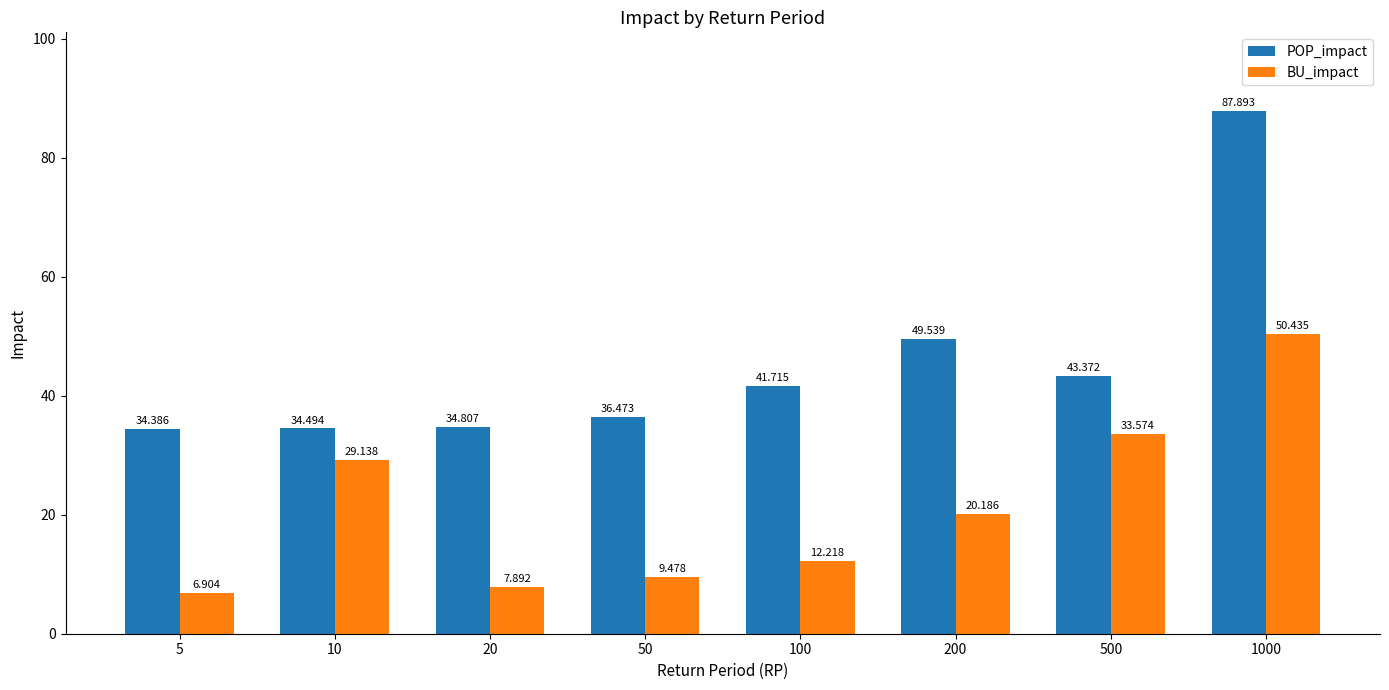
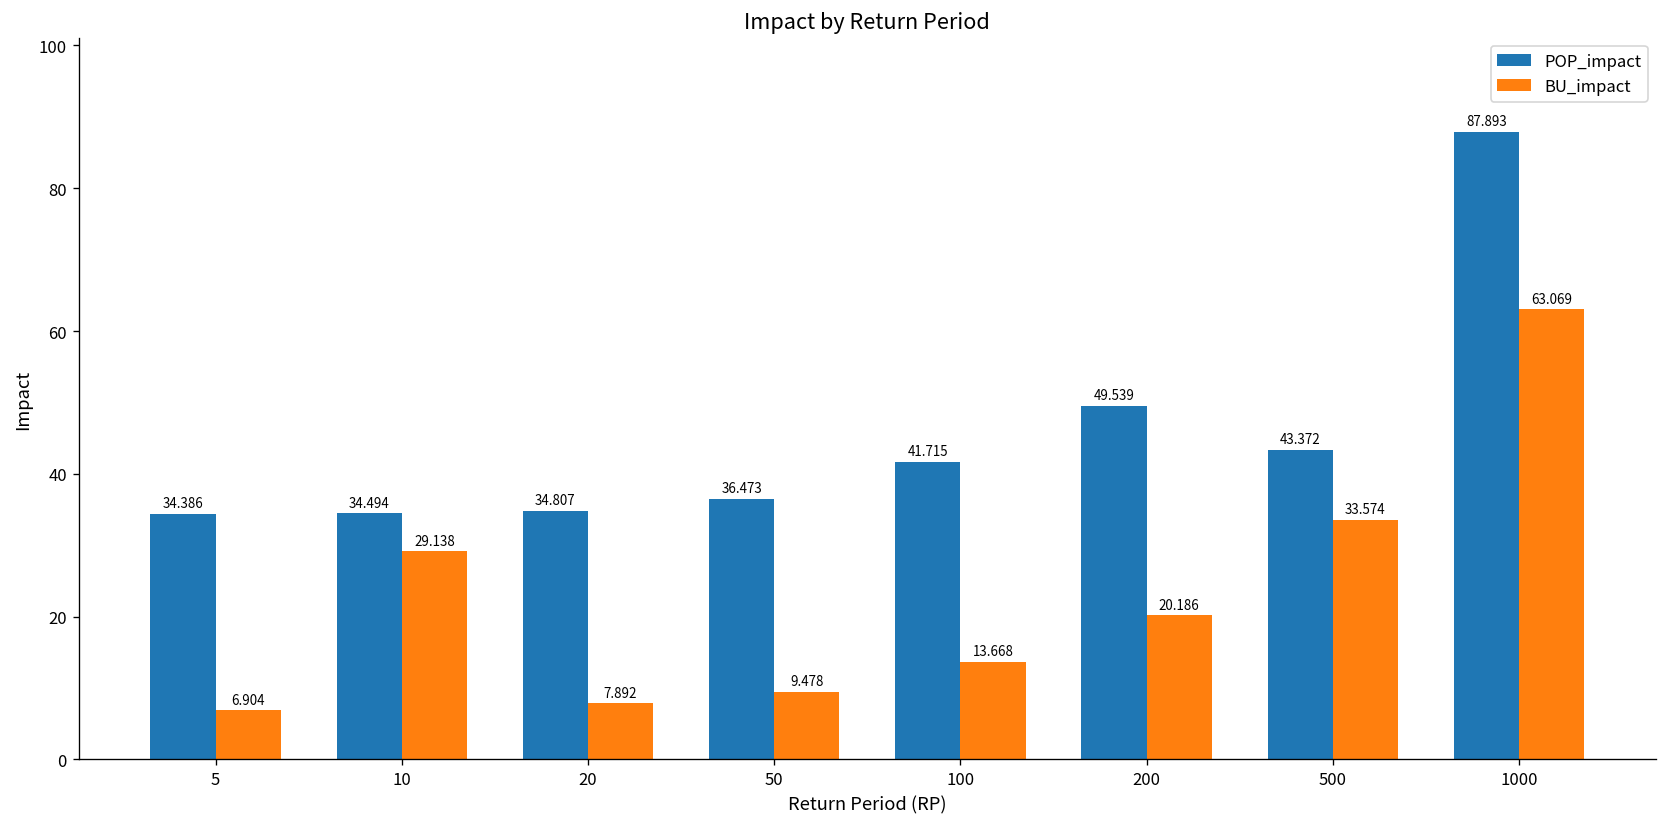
BU_impact, 100: 12.218 -> 13.668
BU_impact, 1000: 50.435 -> 63.069
